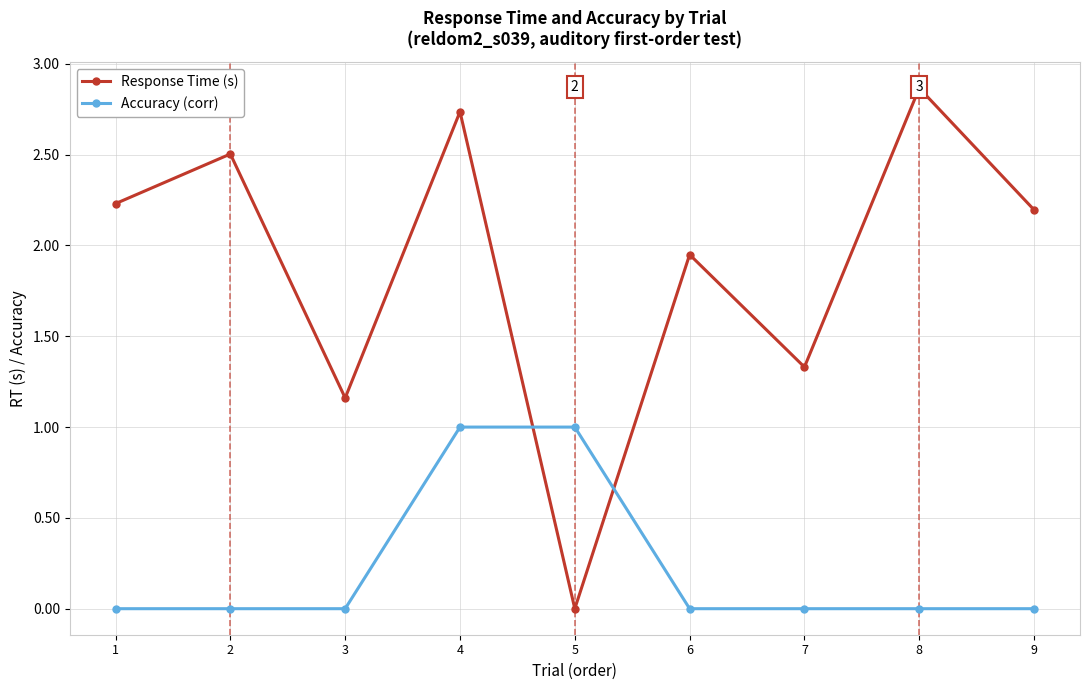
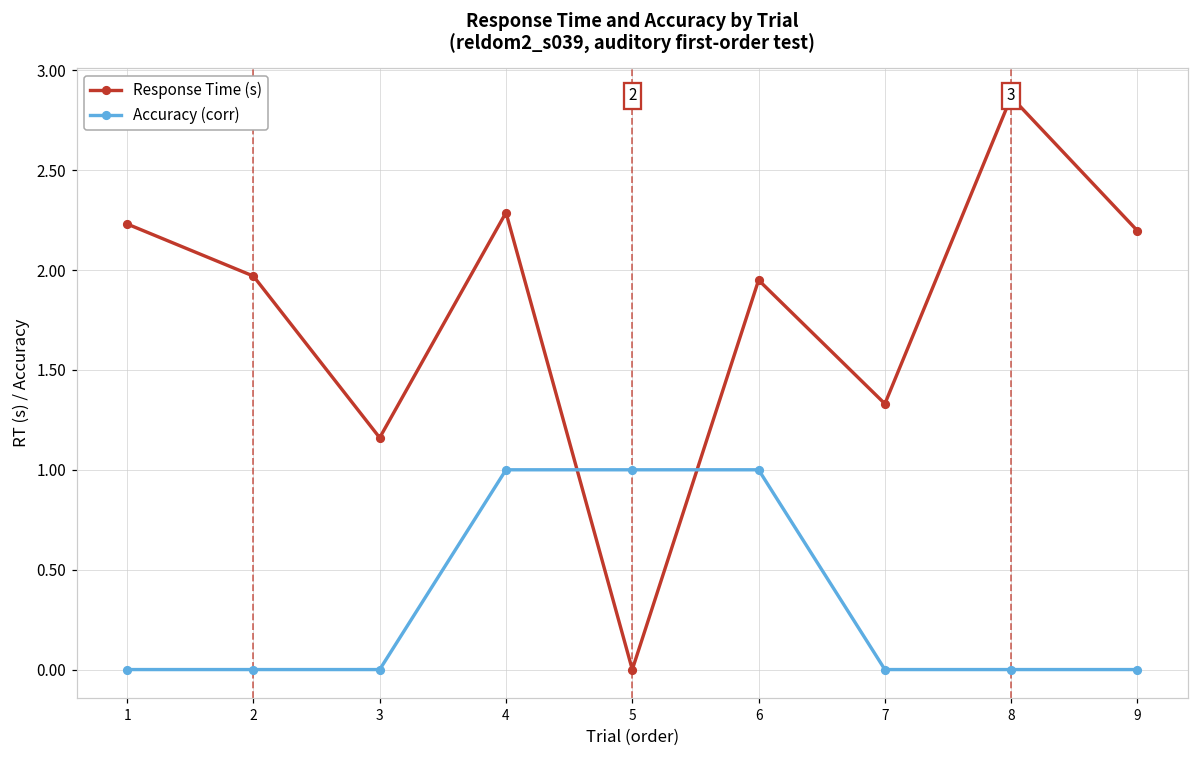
Response Time (s), 2: 2.50 -> 1.97
Response Time (s), 4: 2.74 -> 2.29
Accuracy (corr), 6: 0 -> 1
